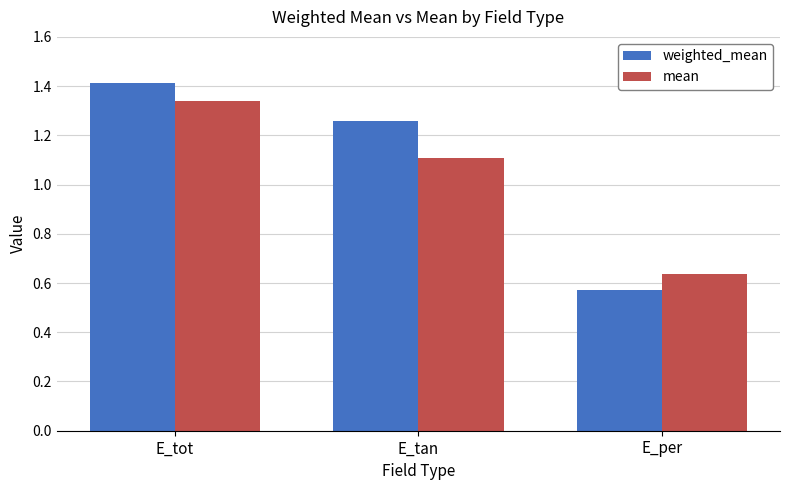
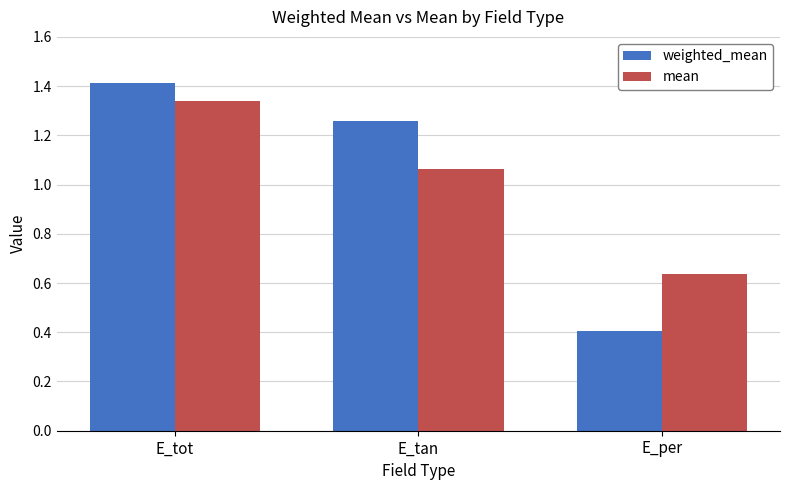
mean, E_tan: 1.11 -> 1.06
weighted_mean, E_per: 0.57 -> 0.40
